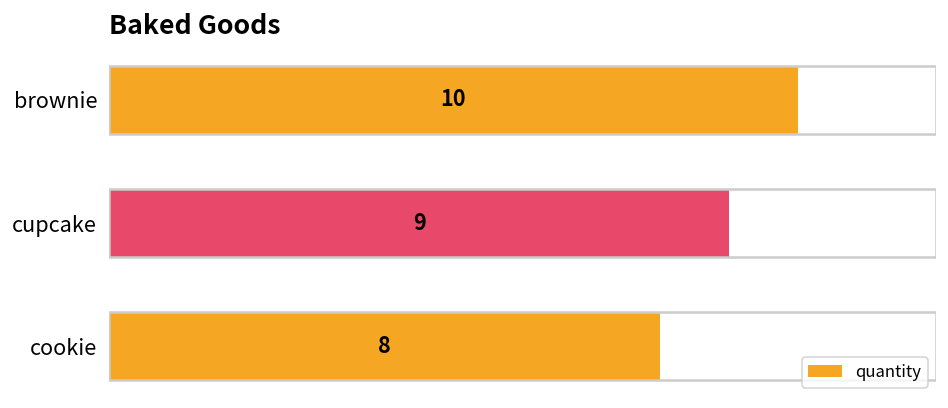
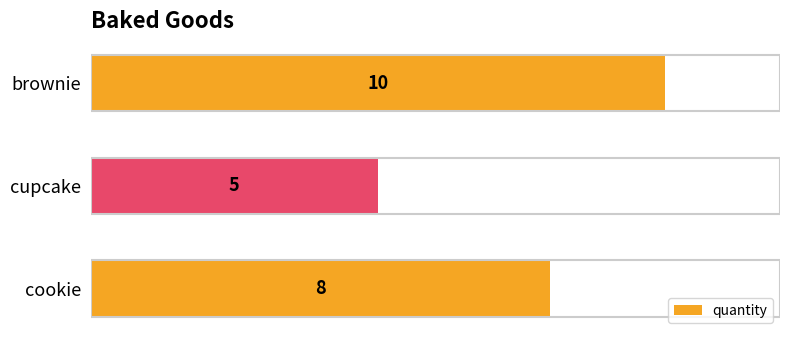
cupcake: 9 -> 5
